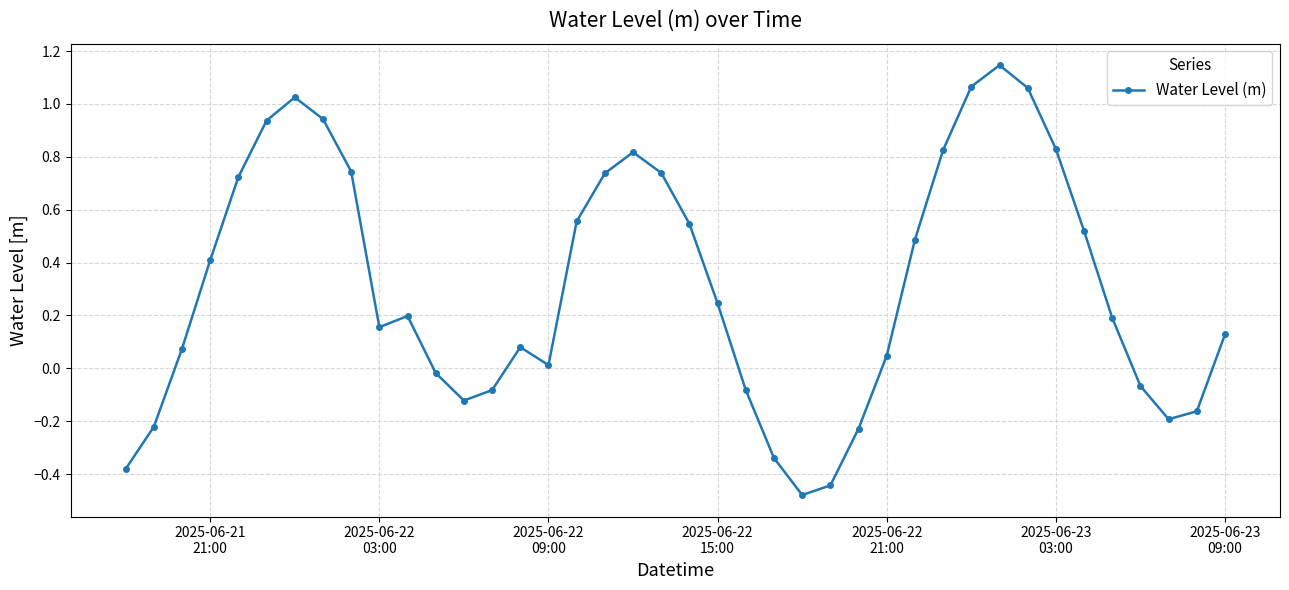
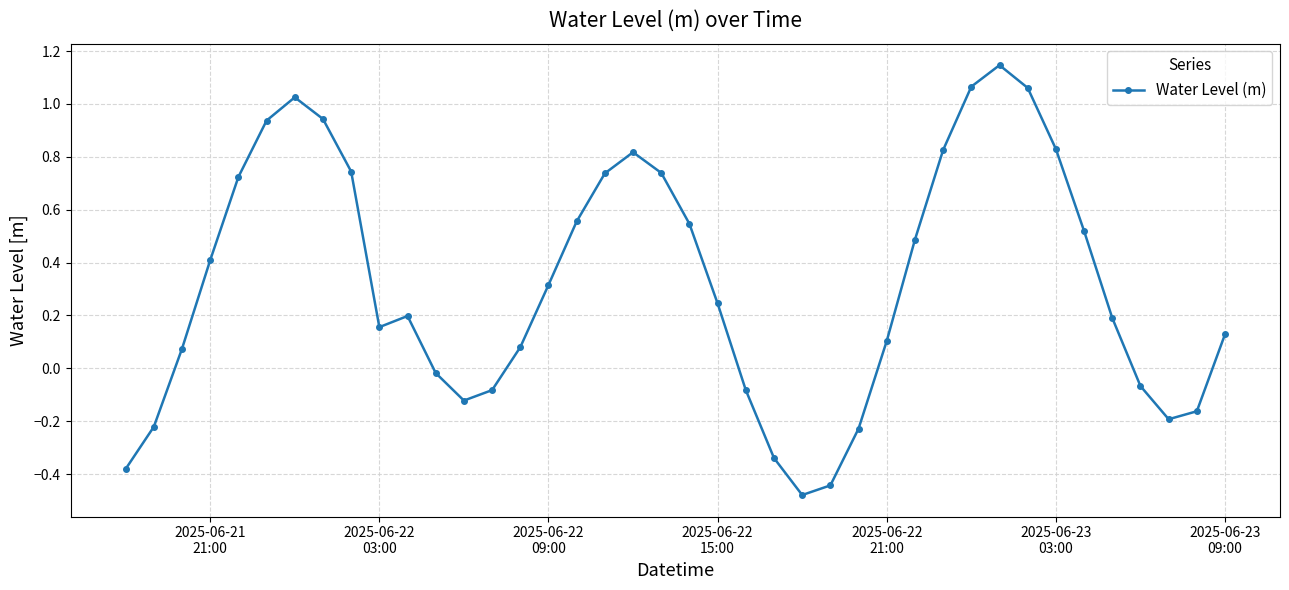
2025-06-22 09:00: 0.01 -> 0.32
2025-06-22 21:00: 0.05 -> 0.10
